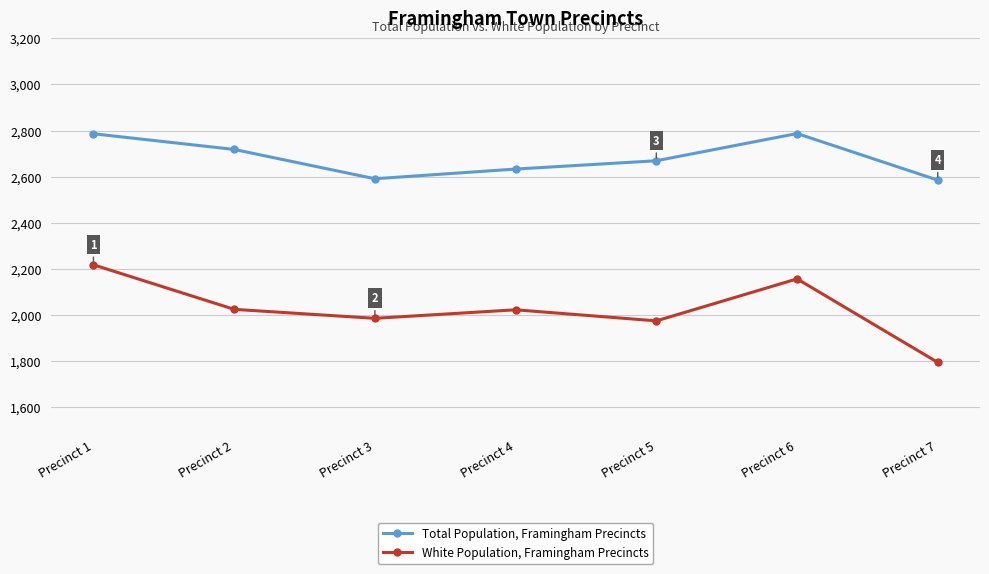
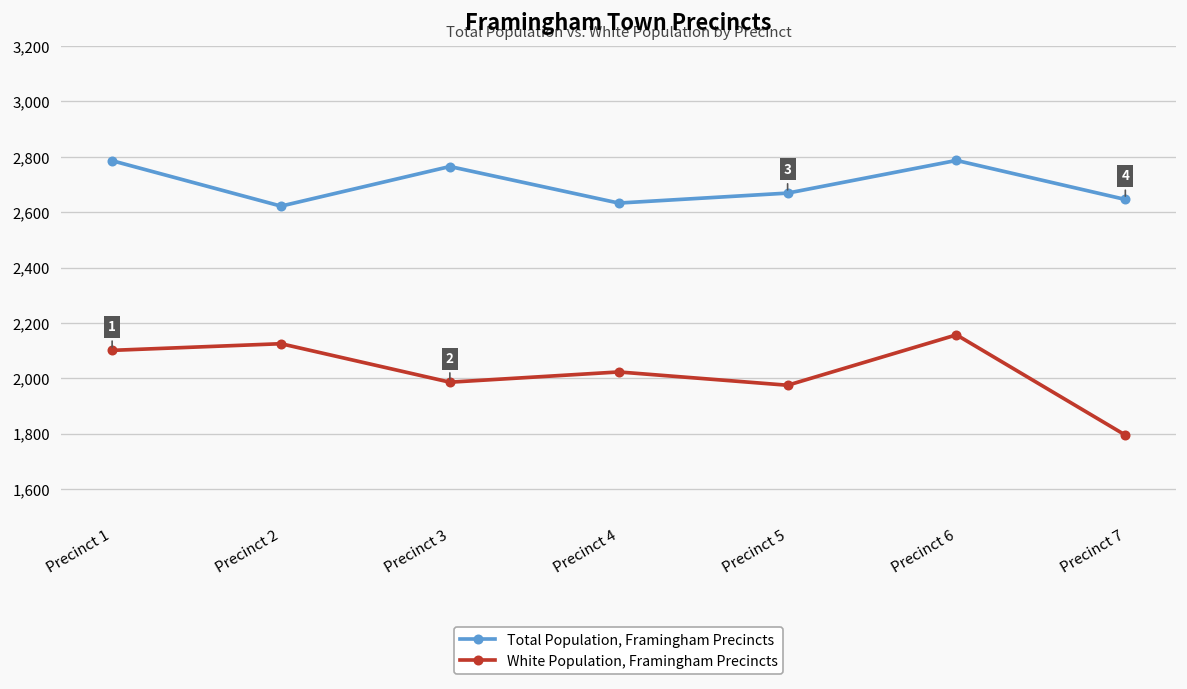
White Population, Framingham Precincts, Precinct 1: 2,220 -> 2,100
Total Population, Framingham Precincts, Precinct 2: 2,720 -> 2,620
White Population, Framingham Precincts, Precinct 2: 2,030 -> 2,130
Total Population, Framingham Precincts, Precinct 3: 2,590 -> 2,770
Total Population, Framingham Precincts, Precinct 7: 2,590 -> 2,650
